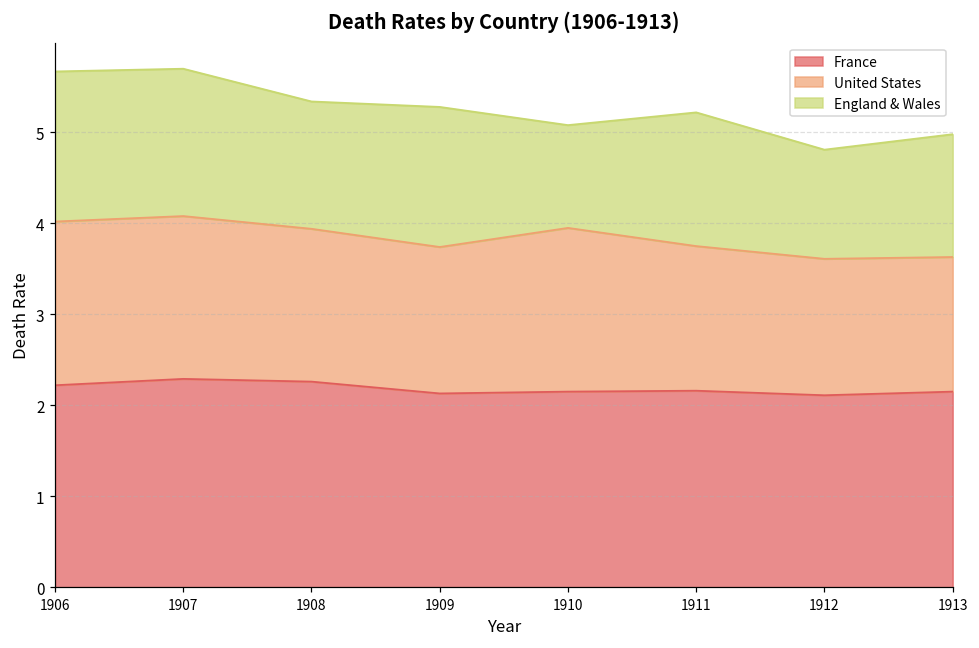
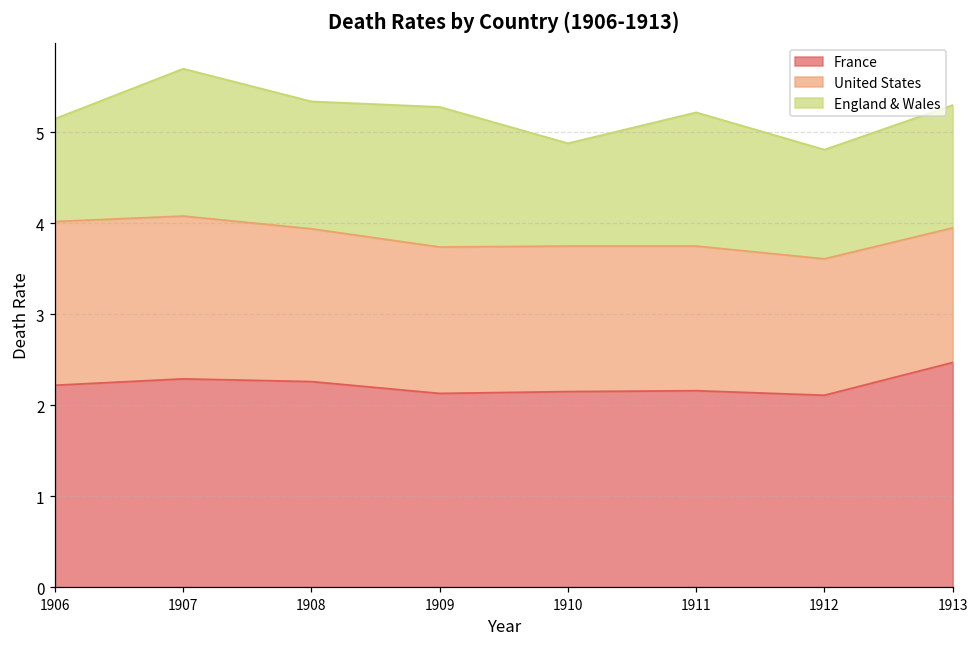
England & Wales, 1906: 1.6 -> 1.1
United States, 1910: 1.8 -> 1.6
France, 1913: 2.2 -> 2.5
